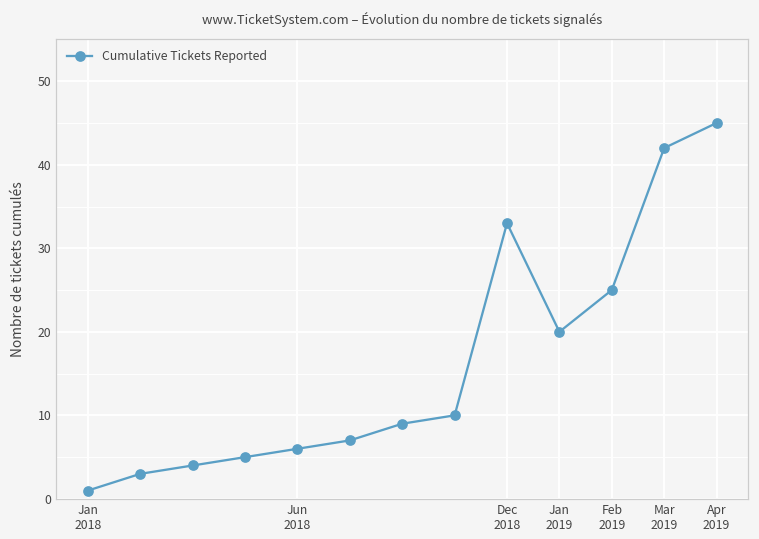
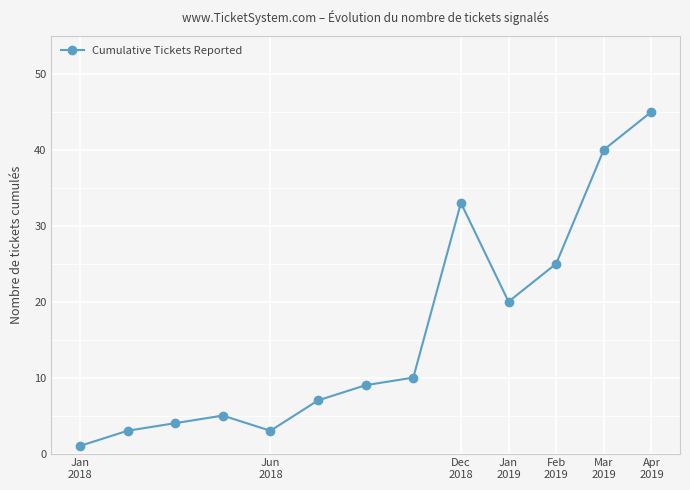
Jun 2018: 6 -> 3
Mar 2019: 42 -> 40
